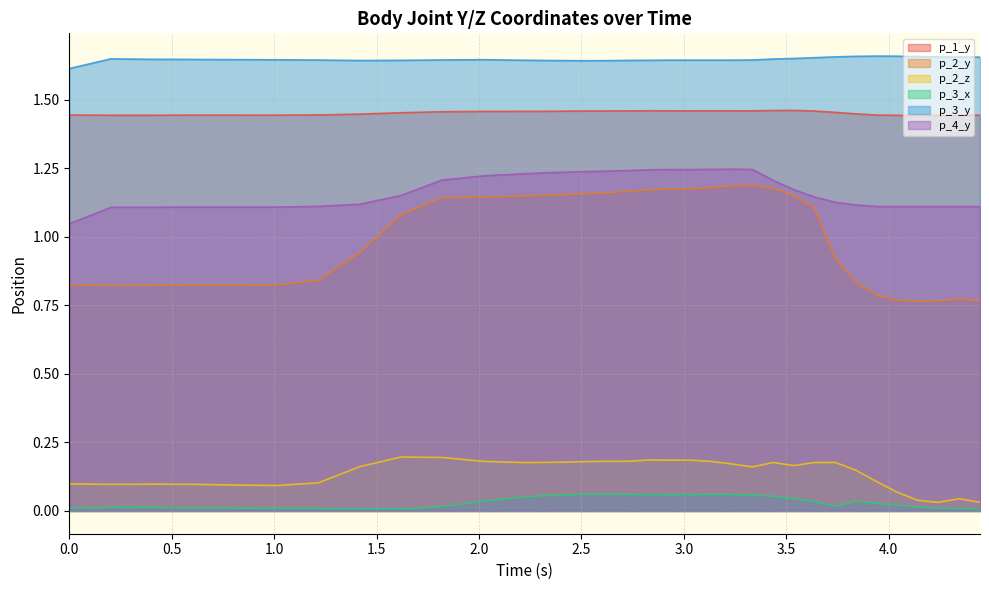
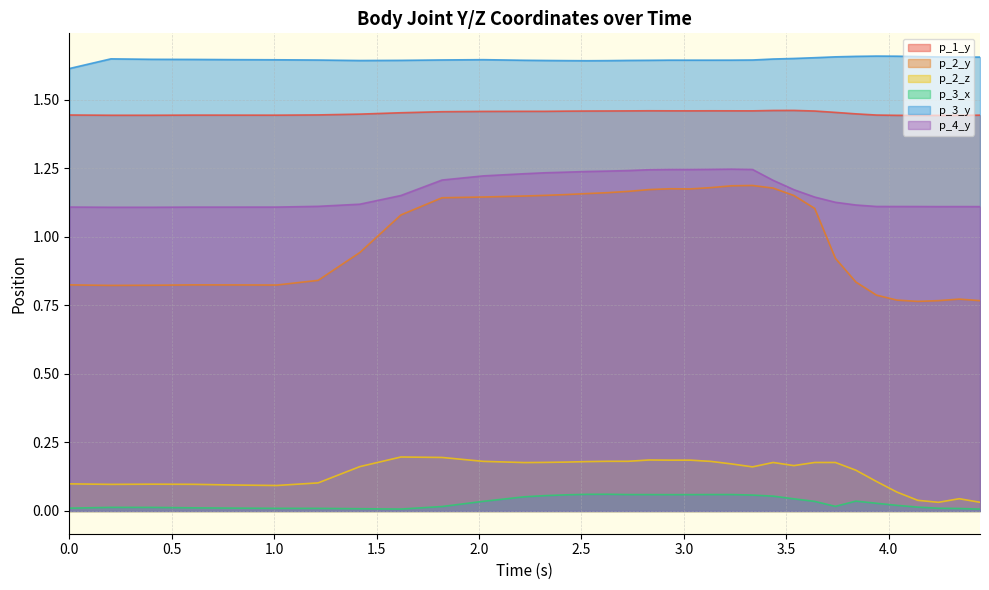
p_4_y, 0.0: 1.05 -> 1.11
